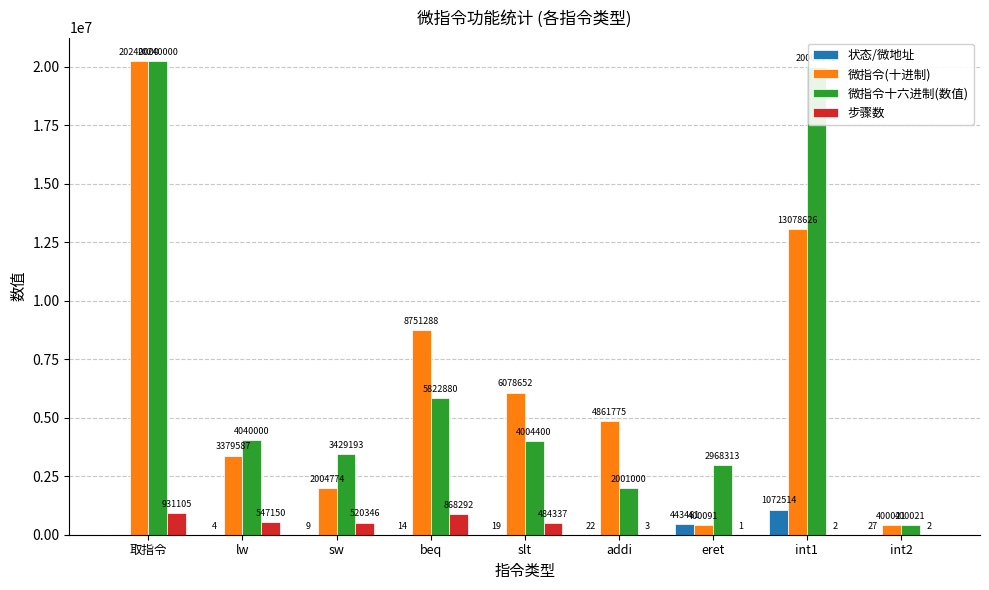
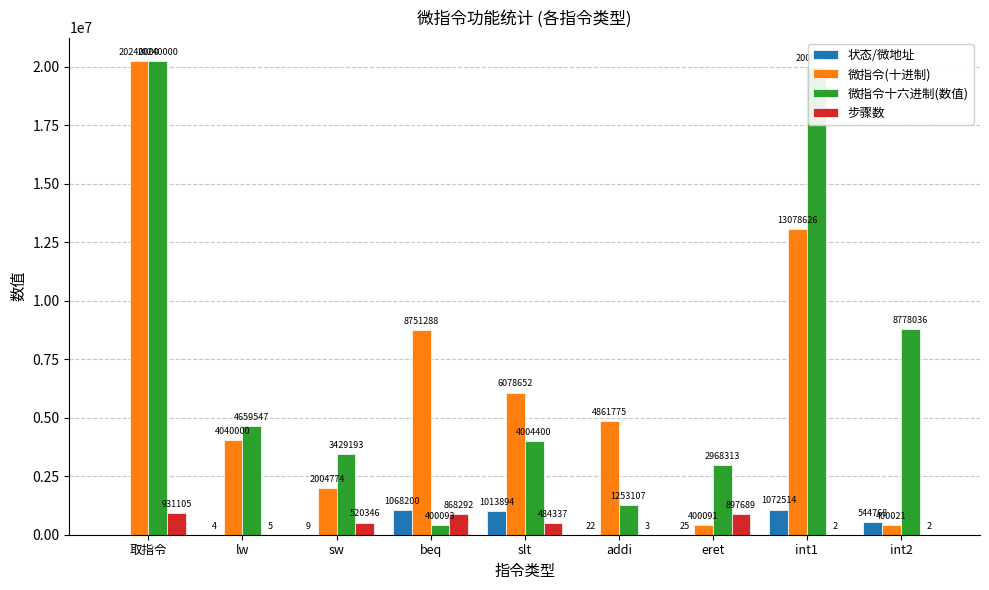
微指令(十进制), lw: 3379587 -> 4040000
微指令十六进制(数值), lw: 4040000 -> 4659547
步骤数, lw: 547150 -> 5
状态/微地址, beq: 14 -> 1068200
微指令十六进制(数值), beq: 5822880 -> 400093
状态/微地址, slt: 19 -> 1013894
微指令十六进制(数值), addi: 2001000 -> 1253107
状态/微地址, eret: 443461 -> 25
步骤数, eret: 1 -> 897689
状态/微地址, int2: 27 -> 544768
微指令十六进制(数值), int2: 400021 -> 8778036
